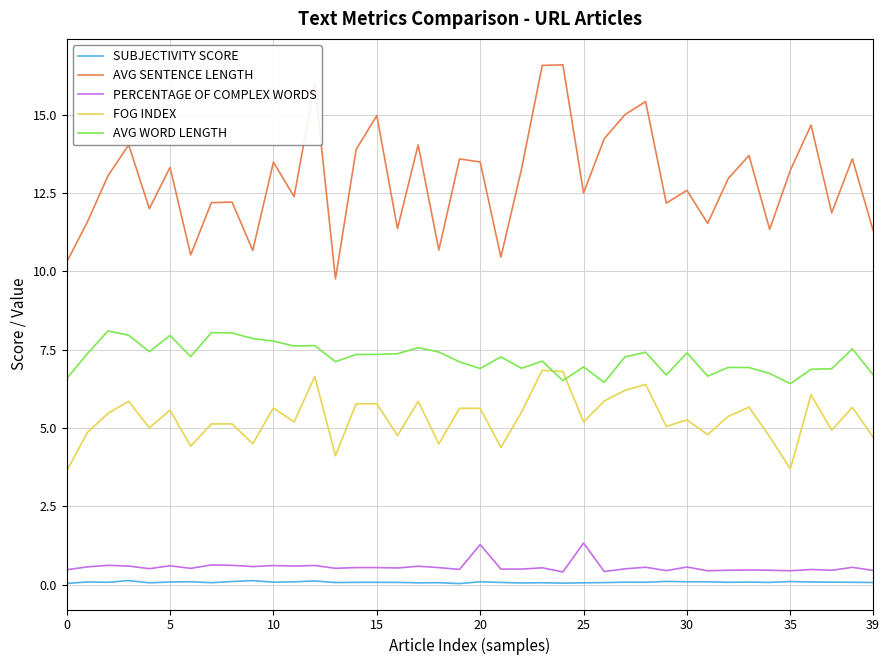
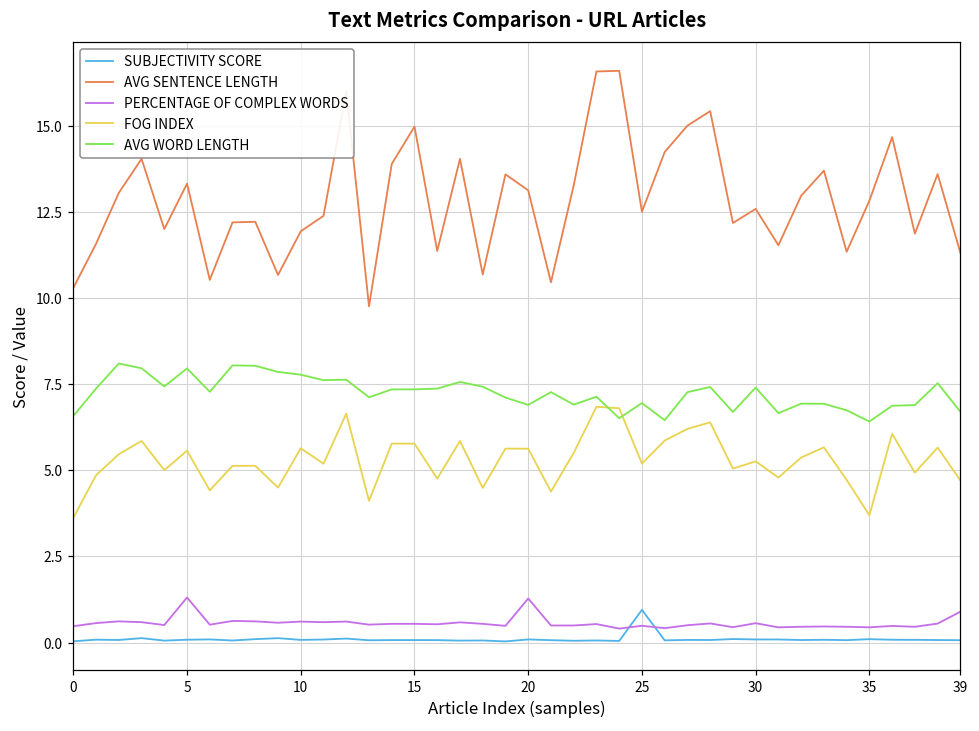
PERCENTAGE OF COMPLEX WORDS, 5: 0.6 -> 1.3
AVG SENTENCE LENGTH, 10: 13.5 -> 11.9
AVG SENTENCE LENGTH, 20: 13.5 -> 13.1
SUBJECTIVITY SCORE, 25: 0.1 -> 0.9
PERCENTAGE OF COMPLEX WORDS, 25: 1.3 -> 0.5
AVG SENTENCE LENGTH, 35: 13.2 -> 12.8
PERCENTAGE OF COMPLEX WORDS, 39: 0.5 -> 0.9
